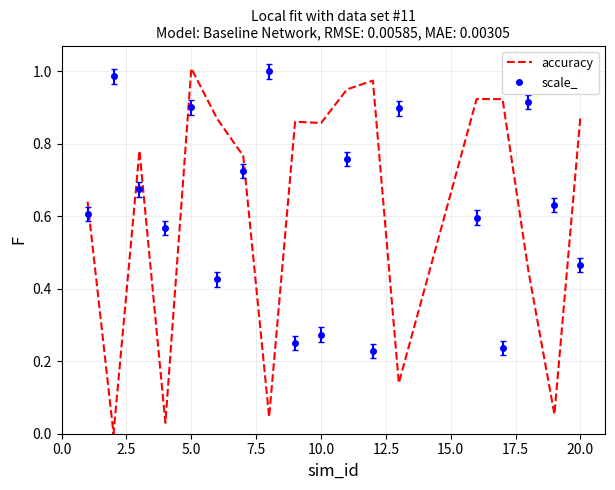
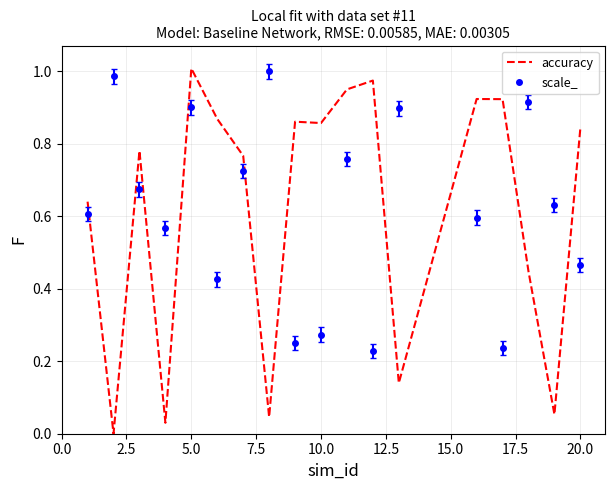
accuracy, 20.0: 0.87 -> 0.84
